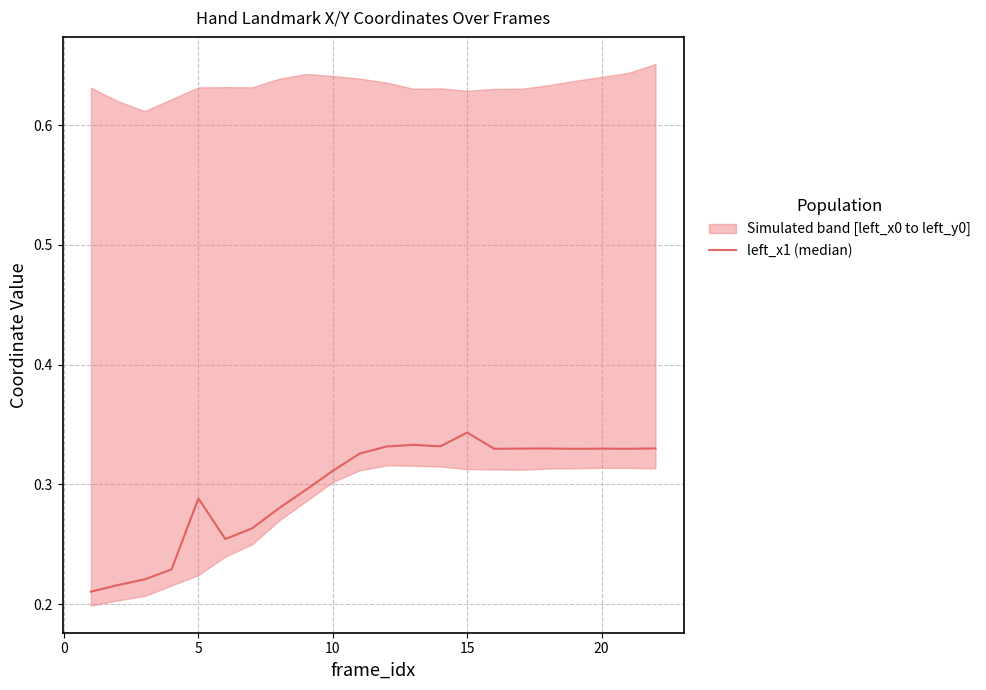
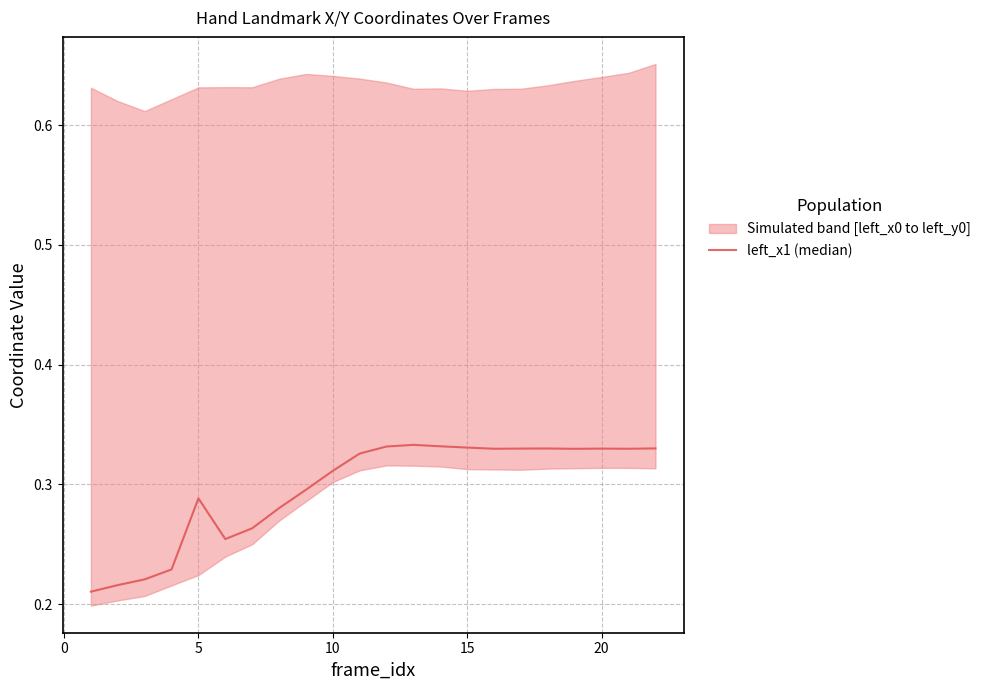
left_x1 (median), 15: 0.343 -> 0.331
